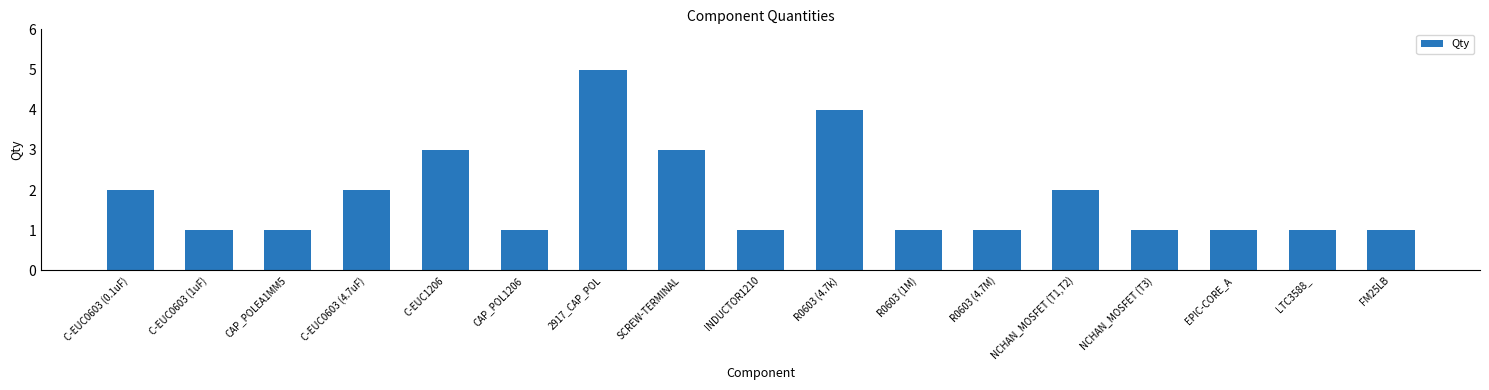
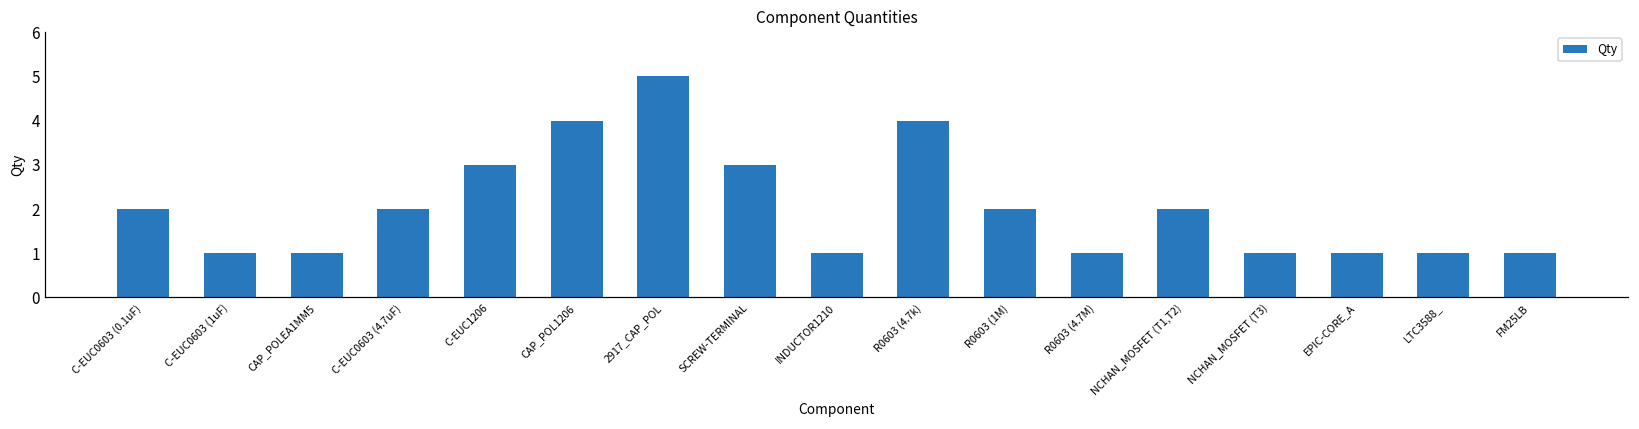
CAP_POL1206: 1 -> 4
R0603 (1M): 1 -> 2
